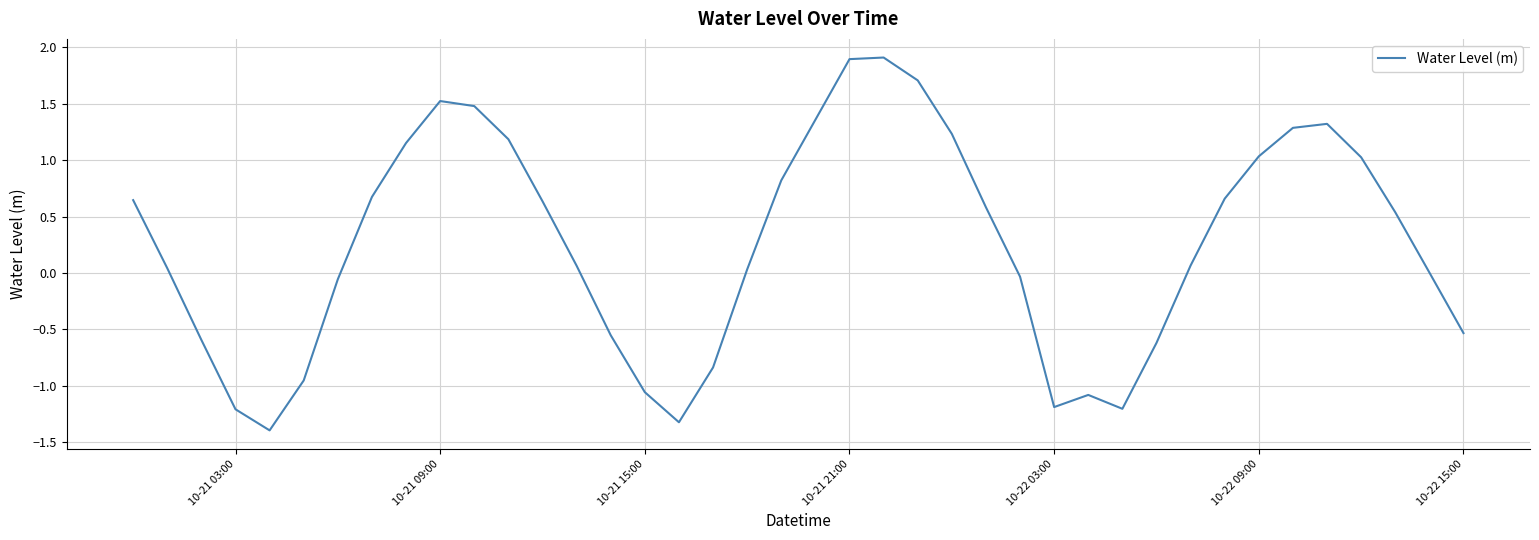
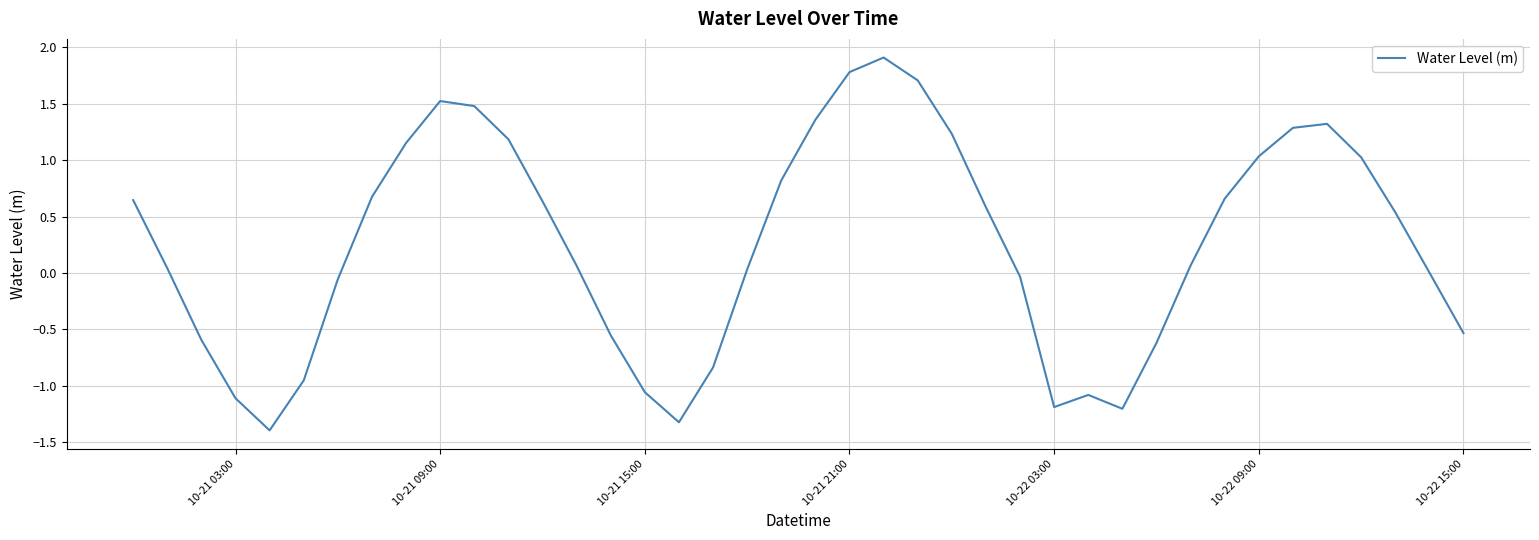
10-21 03:00: -1.21 -> -1.11
10-21 21:00: 1.90 -> 1.78
